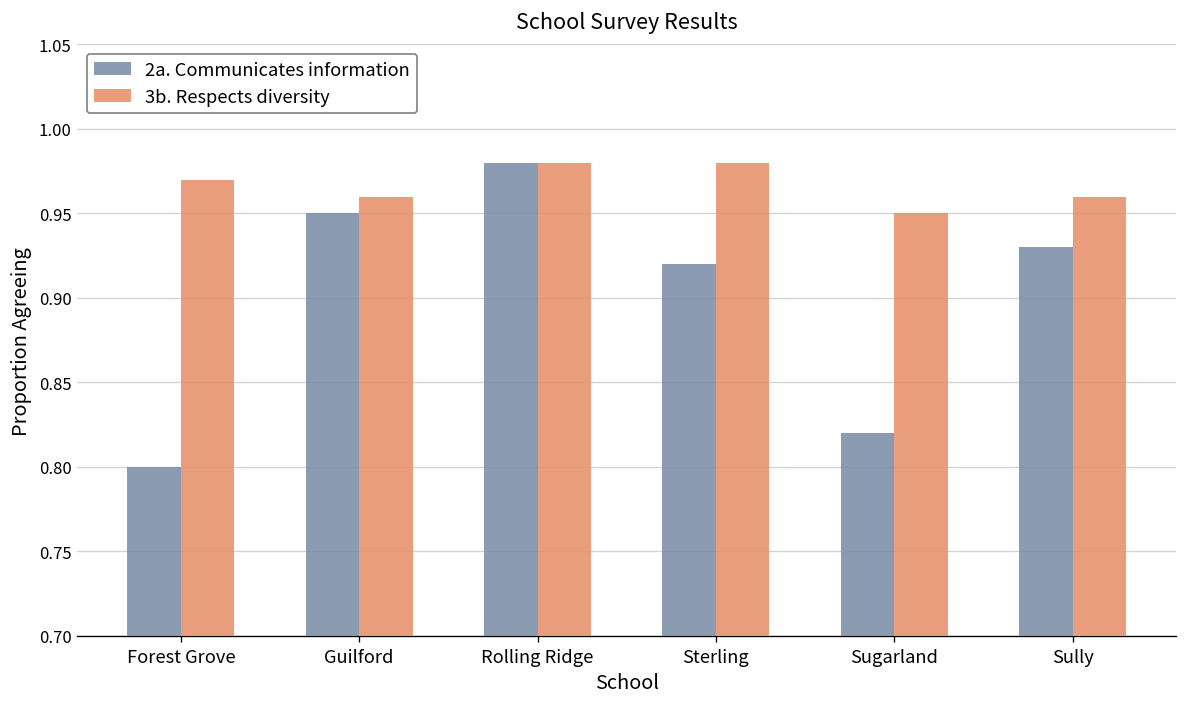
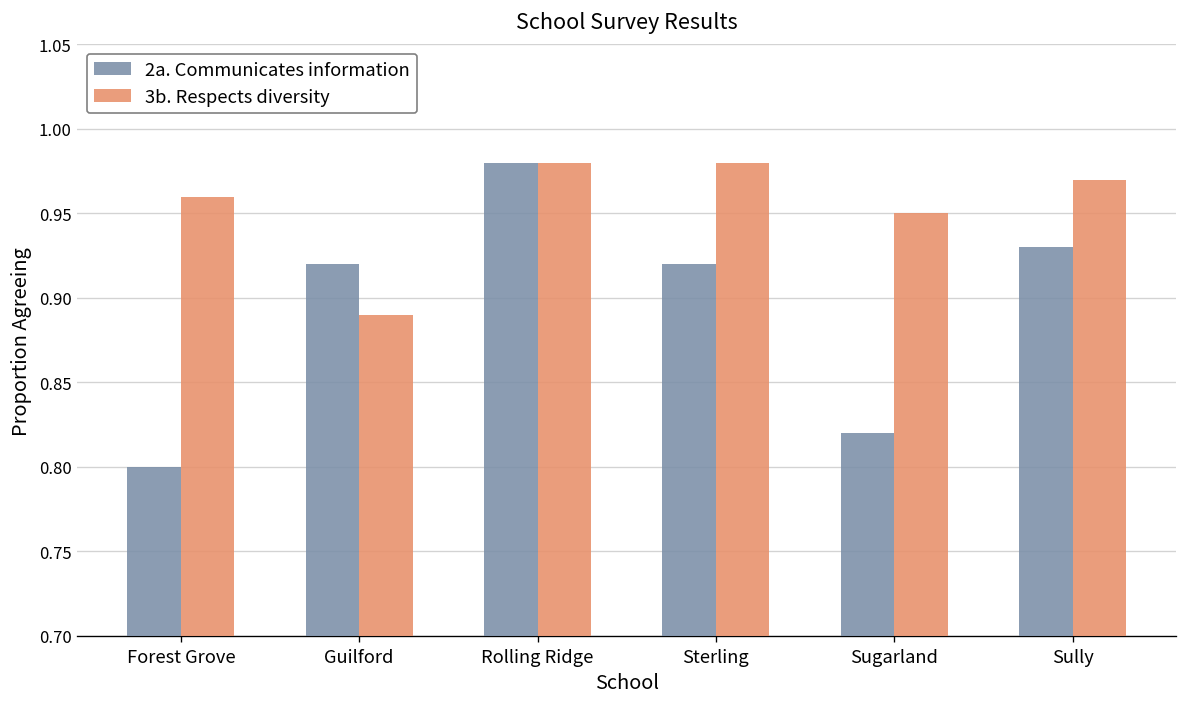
3b. Respects diversity, Forest Grove: 0.97 -> 0.96
2a. Communicates information, Guilford: 0.95 -> 0.92
3b. Respects diversity, Guilford: 0.96 -> 0.89
3b. Respects diversity, Sully: 0.96 -> 0.97
